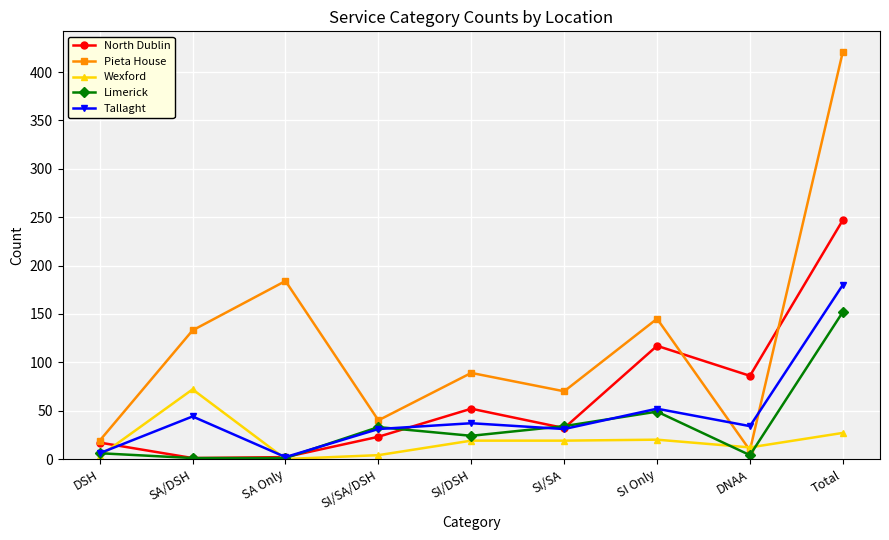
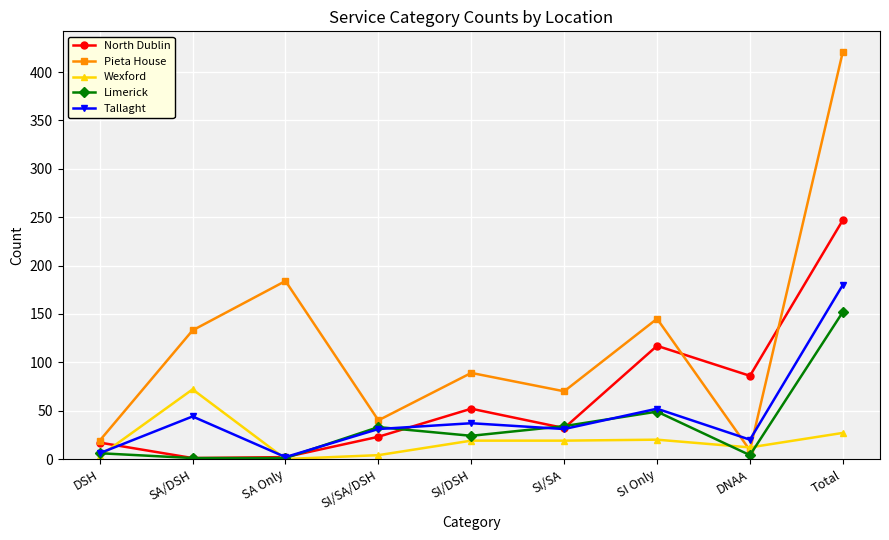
Tallaght, DNAA: 30 -> 20
